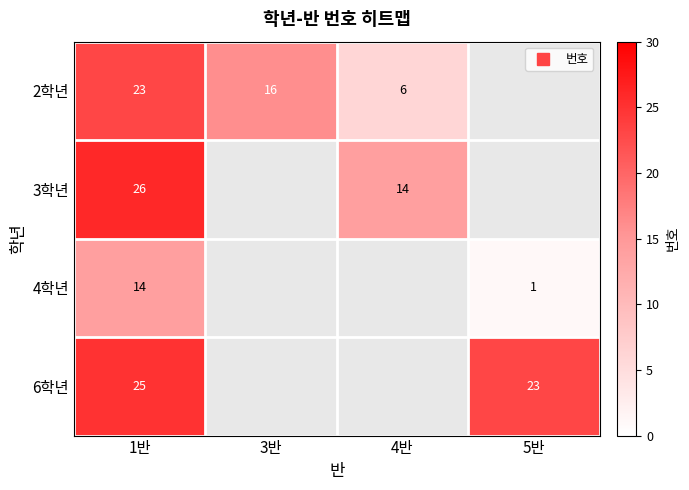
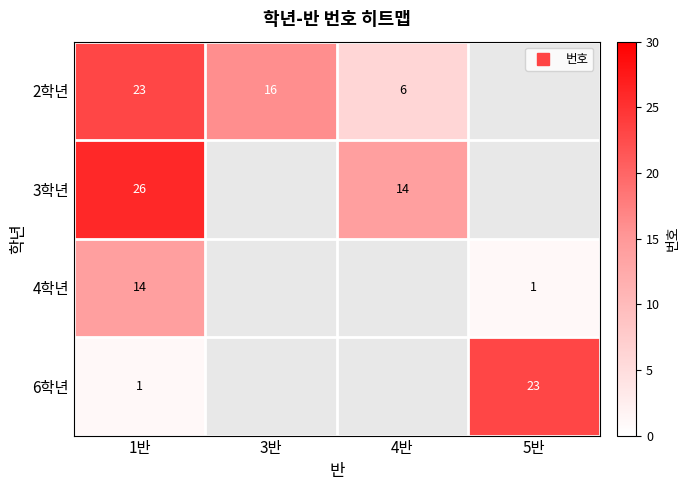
6학년, 1반: 25 -> 1
